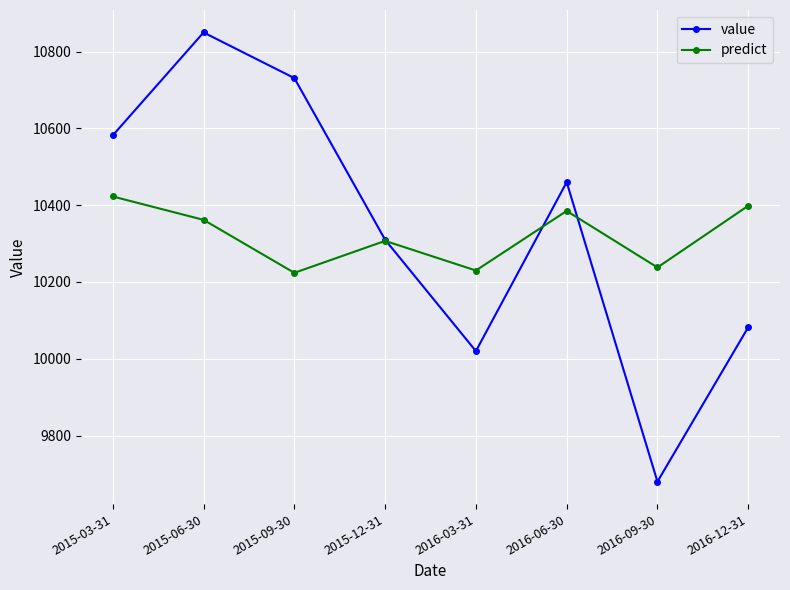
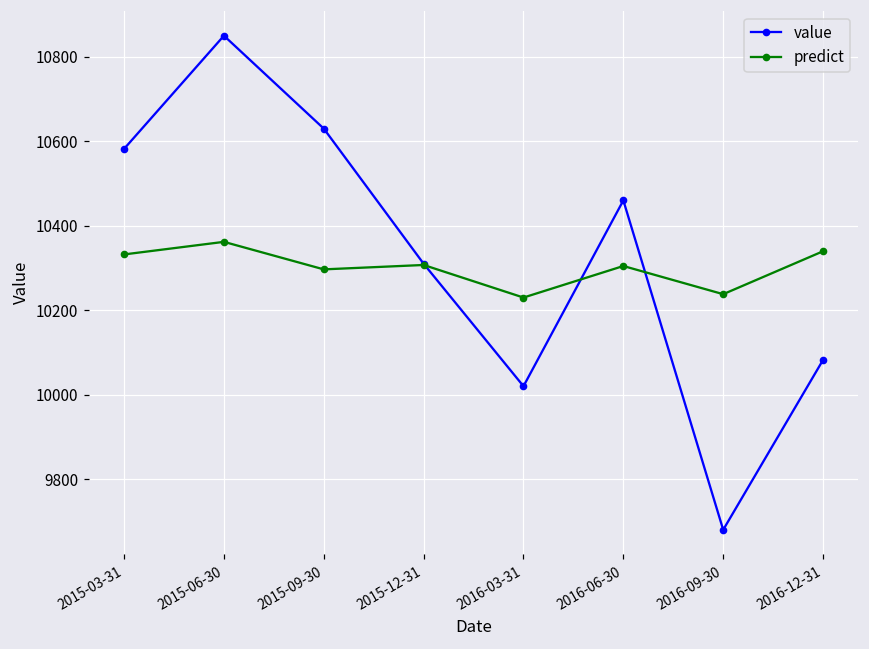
predict, 2015-03-31: 10420 -> 10330
value, 2015-09-30: 10730 -> 10630
predict, 2015-09-30: 10220 -> 10300
predict, 2016-06-30: 10390 -> 10300
predict, 2016-12-31: 10400 -> 10340
